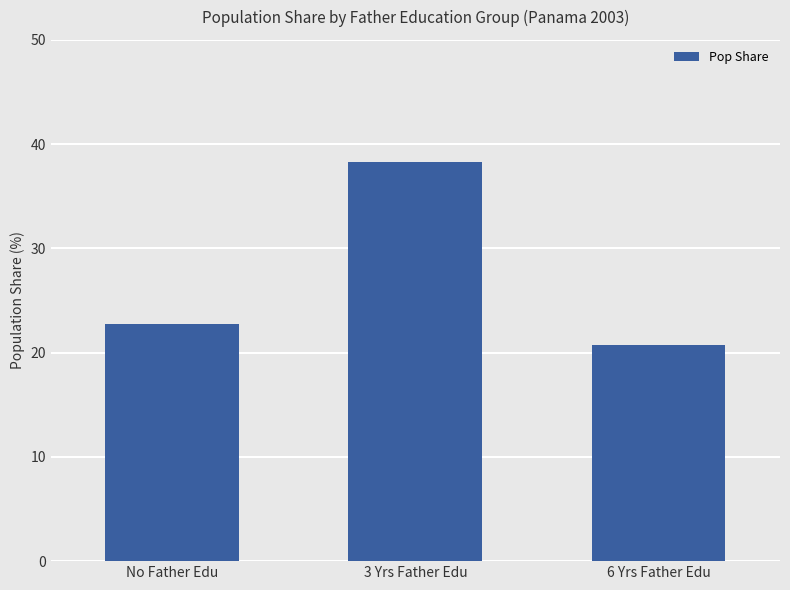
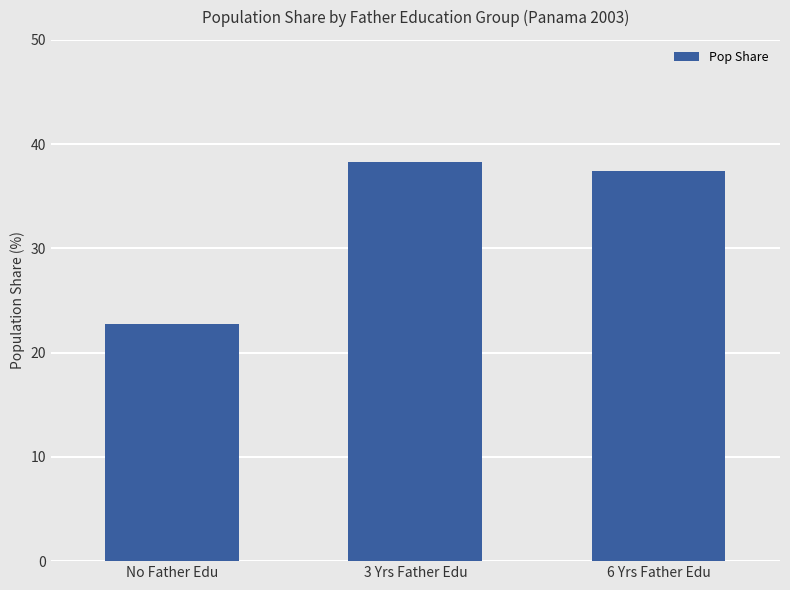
6 Yrs Father Edu: 20.7 -> 37.5
